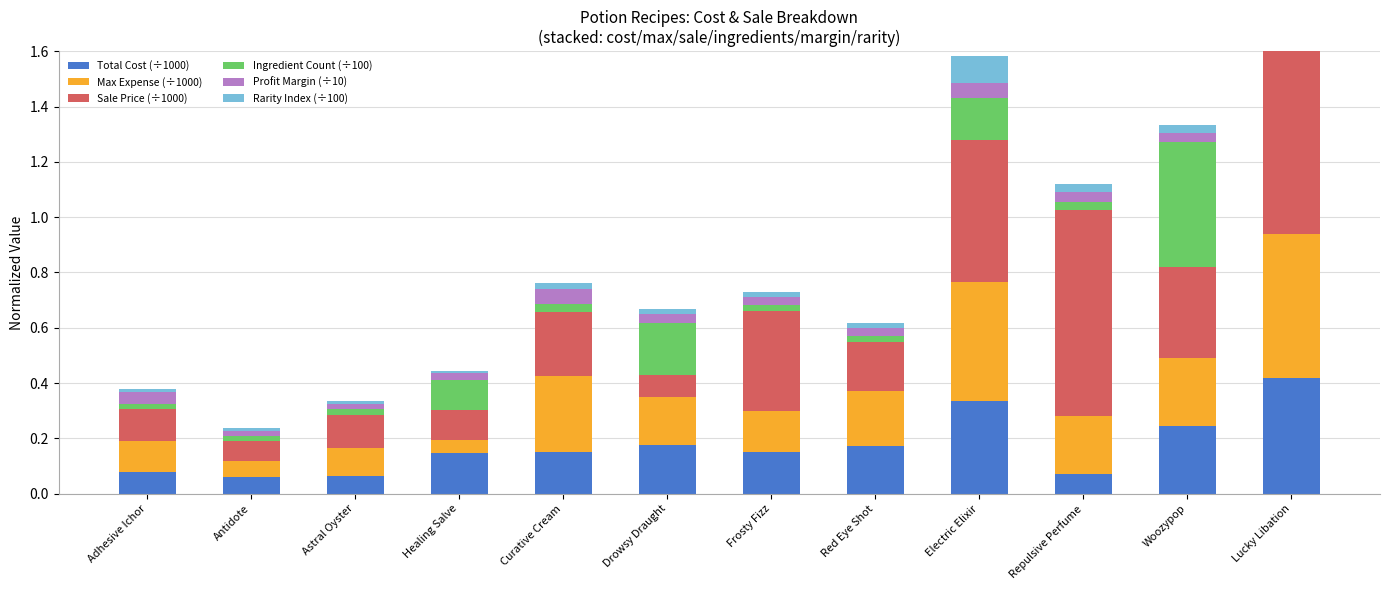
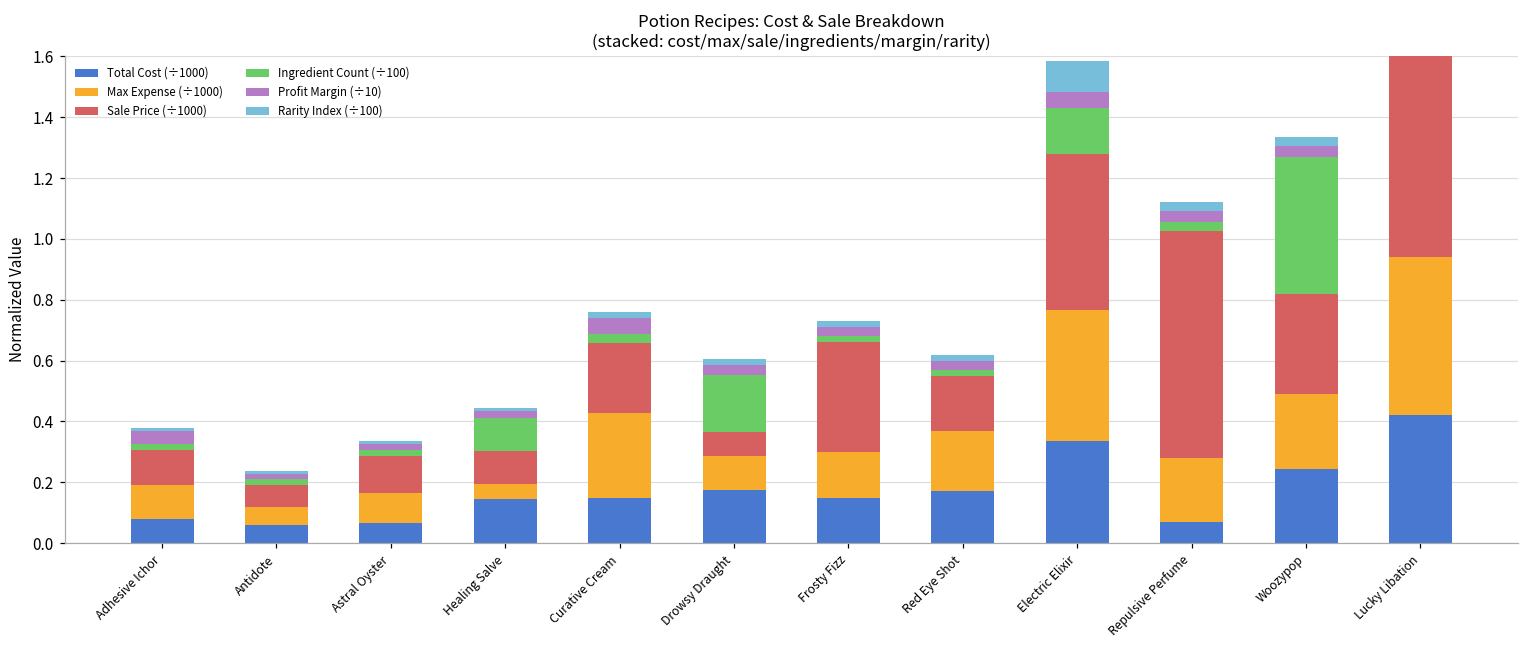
Max Expense (÷1000), Drowsy Draught: 0.18 -> 0.11
